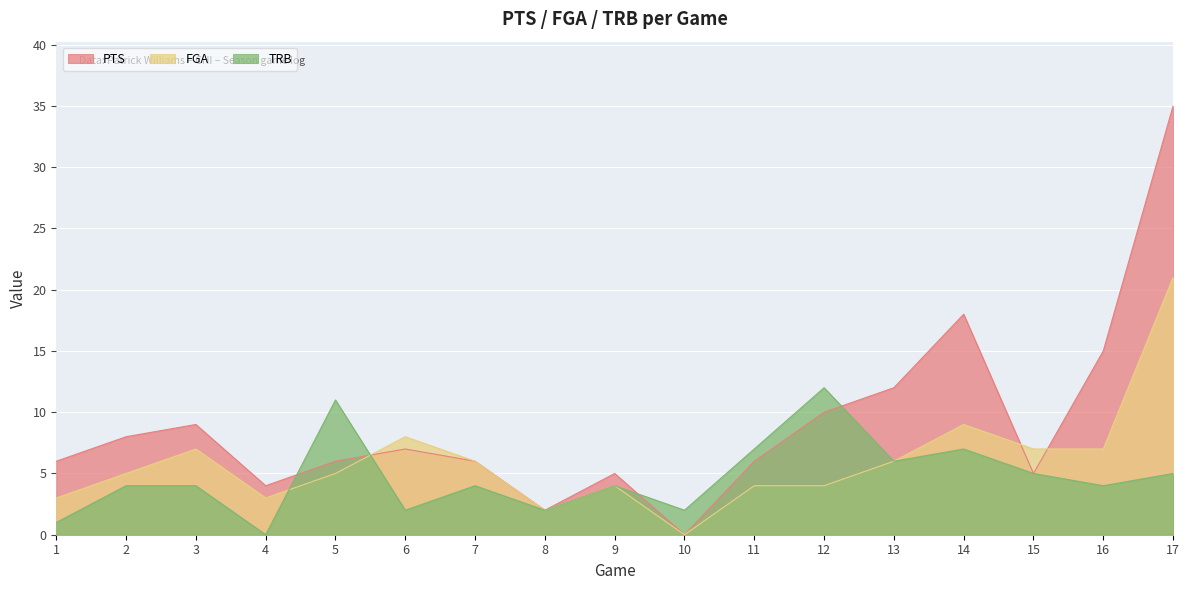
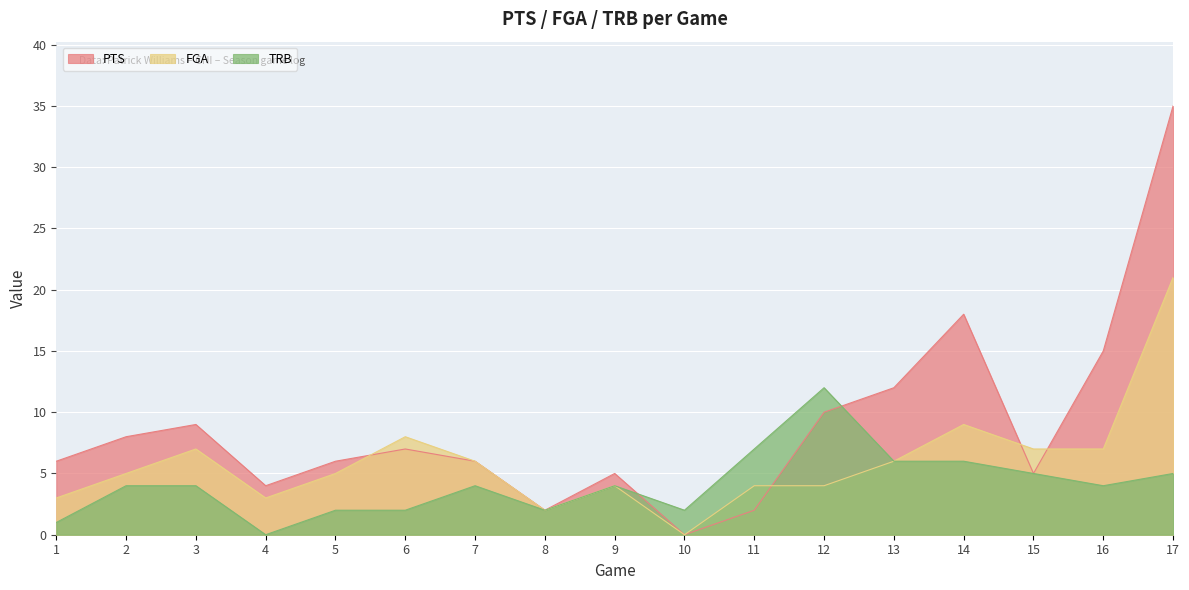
TRB, 5: 11 -> 2
PTS, 11: 6 -> 2
TRB, 14: 7 -> 6
